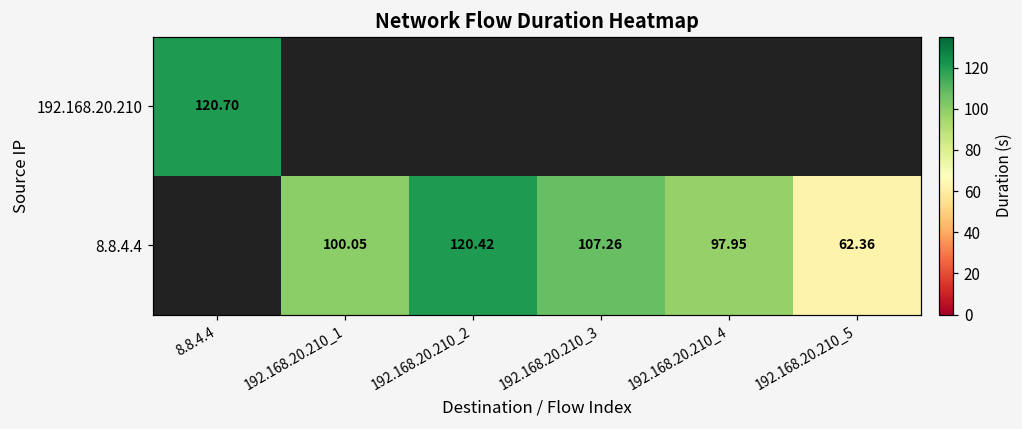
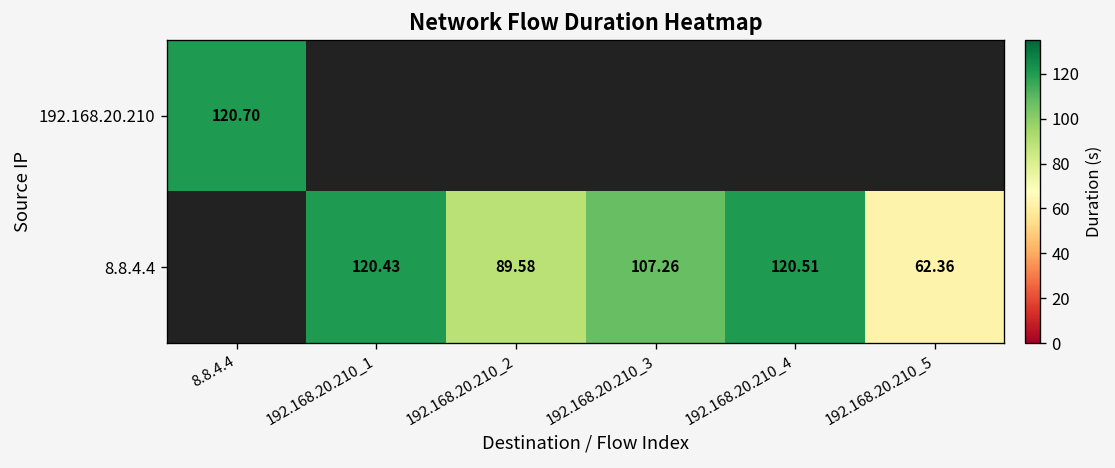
8.8.4.4, 192.168.20.210_1: 100.05 -> 120.43
8.8.4.4, 192.168.20.210_2: 120.42 -> 89.58
8.8.4.4, 192.168.20.210_4: 97.95 -> 120.51
